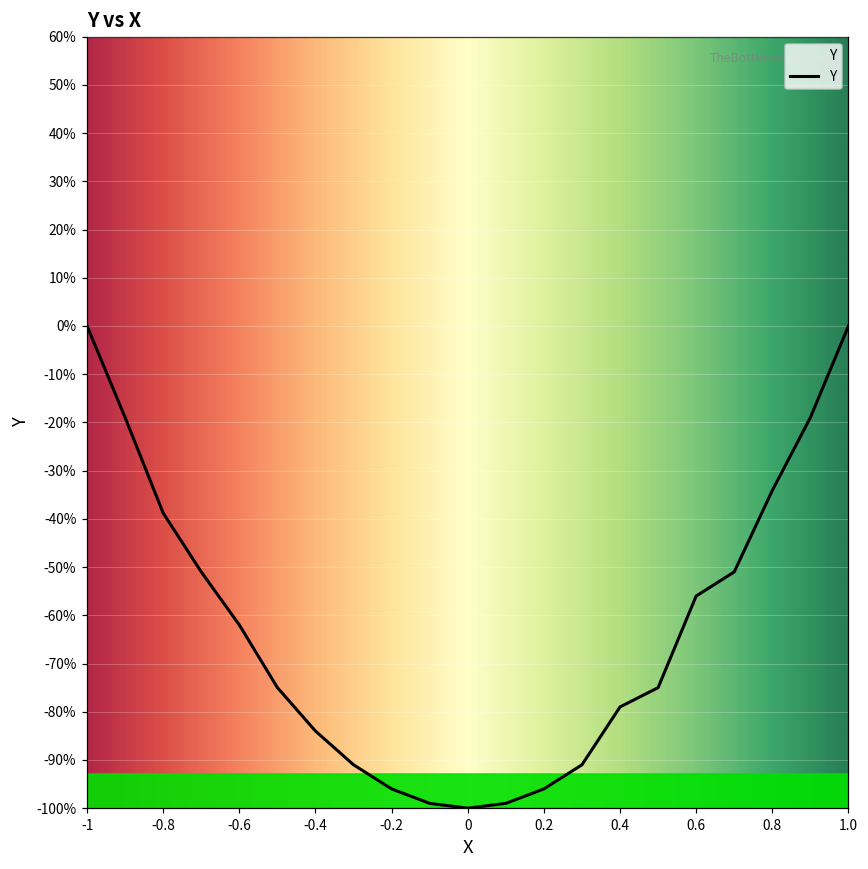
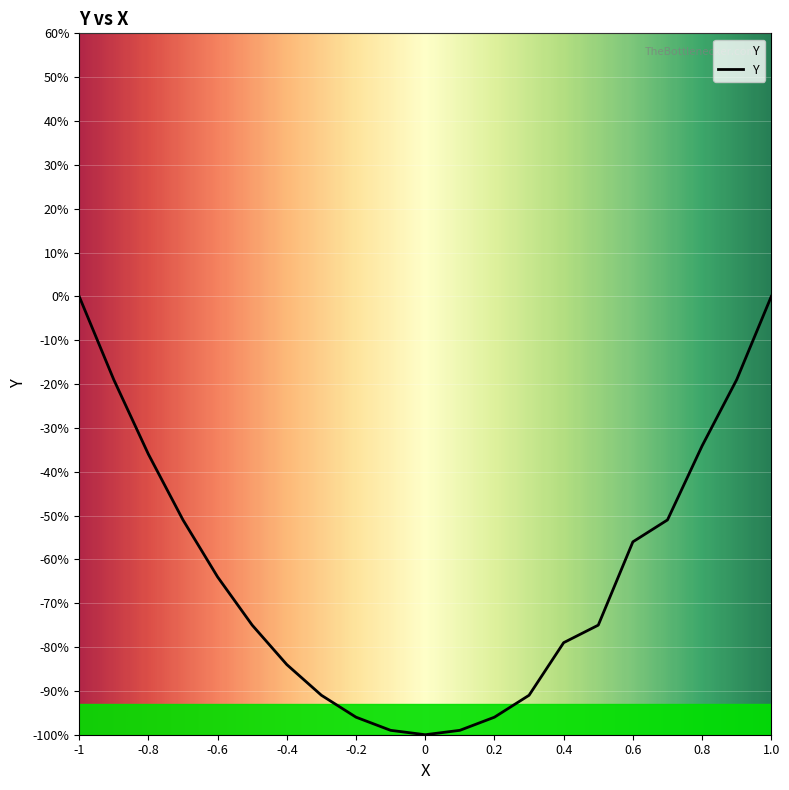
-0.8: -39% -> -36%
-0.6: -62% -> -64%
